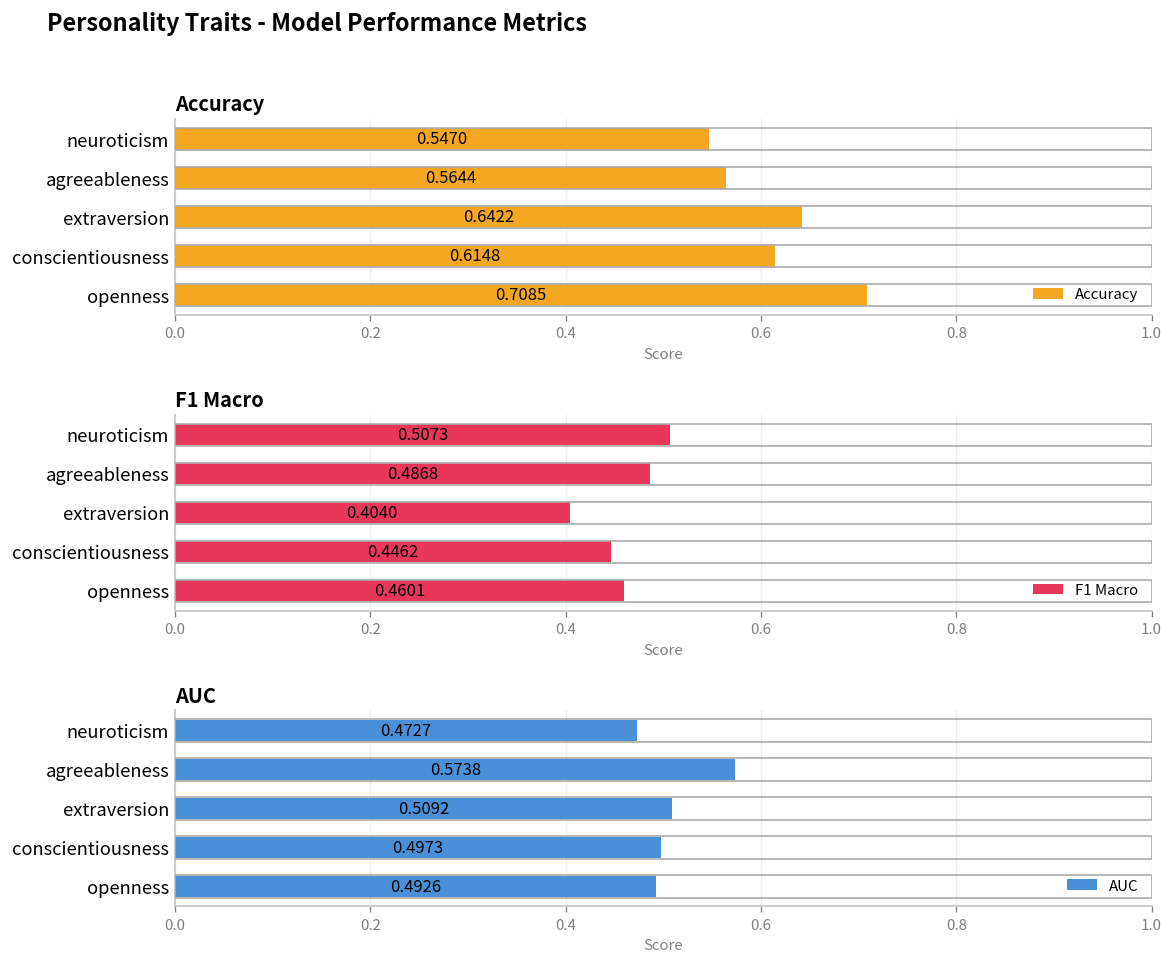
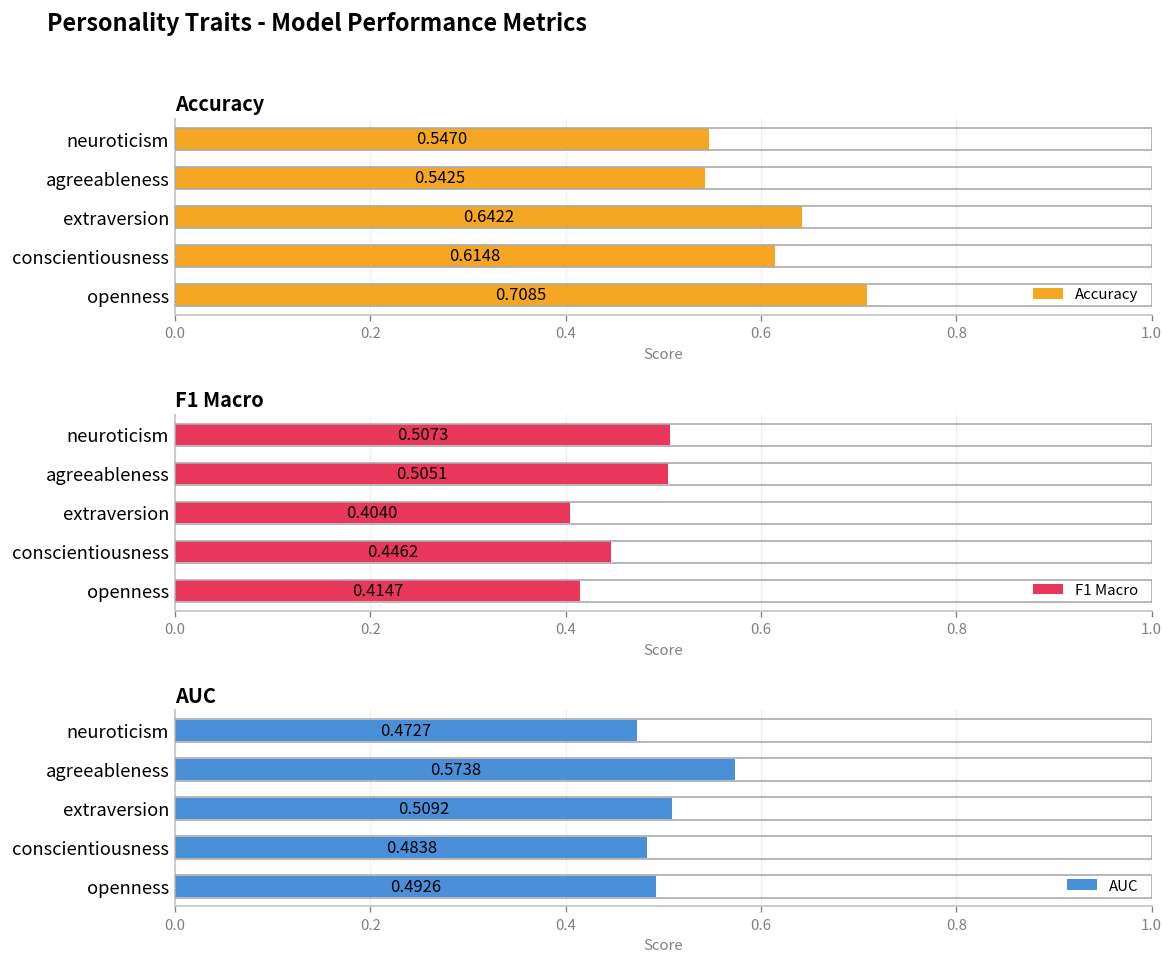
Accuracy, Accuracy, agreeableness: 0.5644 -> 0.5425
F1 Macro, F1 Macro, agreeableness: 0.4868 -> 0.5051
F1 Macro, F1 Macro, openness: 0.4601 -> 0.4147
AUC, AUC, conscientiousness: 0.4973 -> 0.4838
